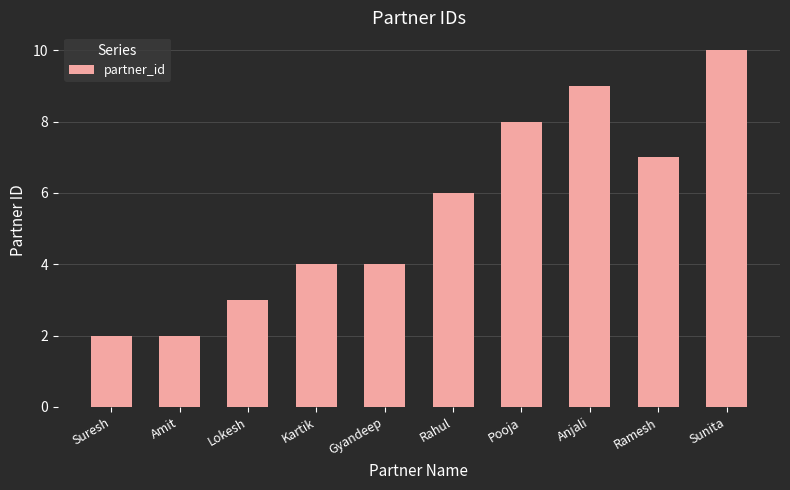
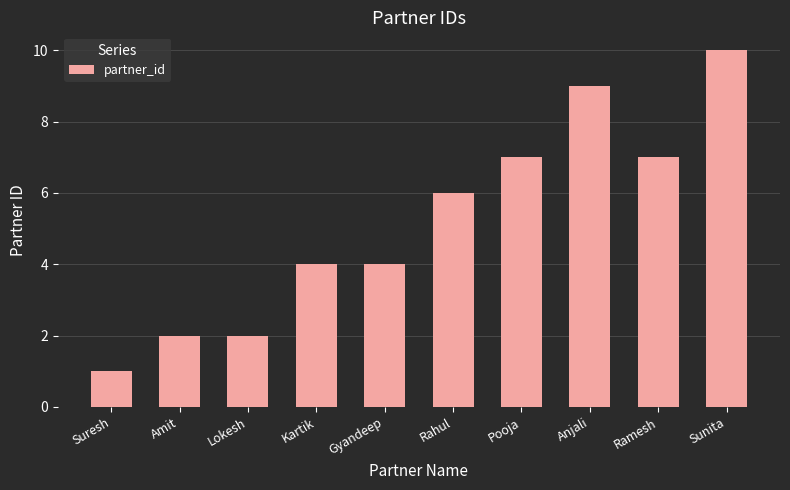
Suresh: 2 -> 1
Lokesh: 3 -> 2
Pooja: 8 -> 7
